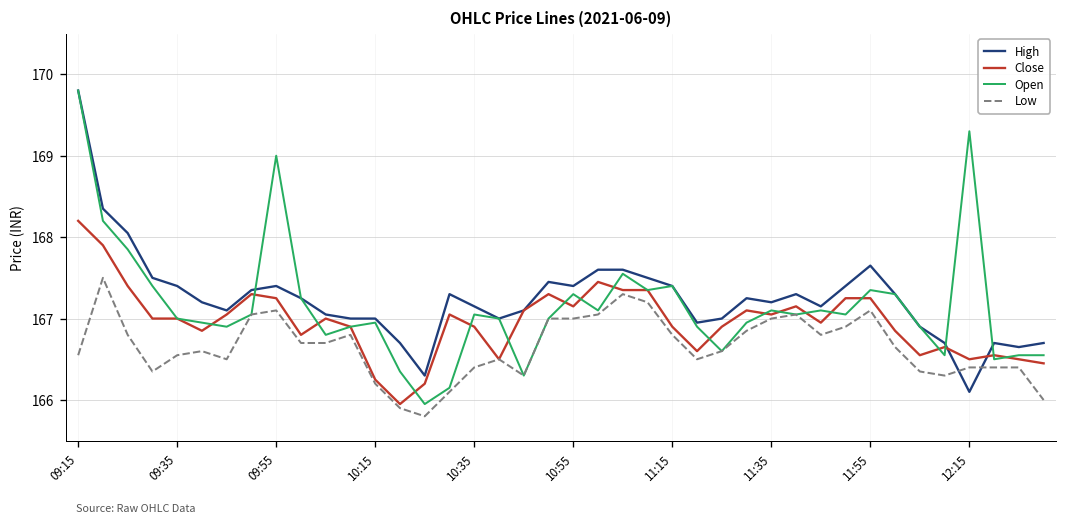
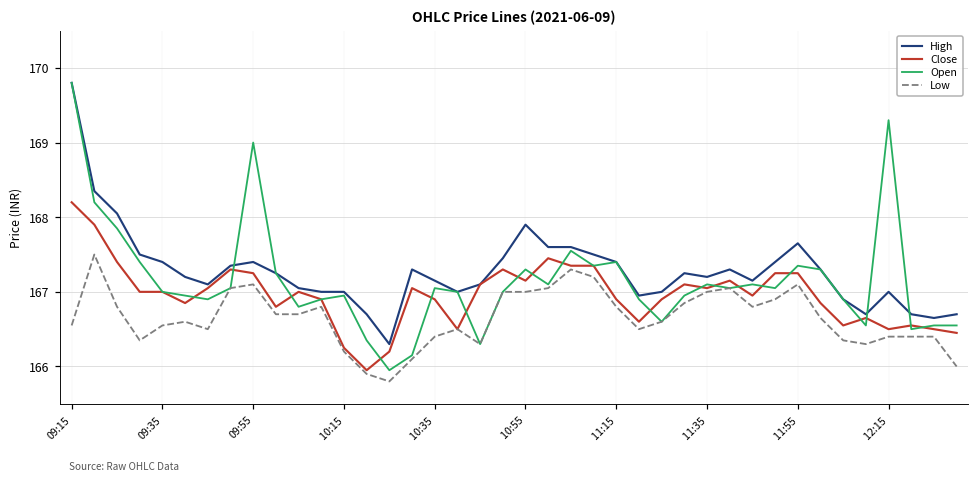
High, 10:55: 167.4 -> 167.9
High, 12:15: 166.1 -> 167.0
